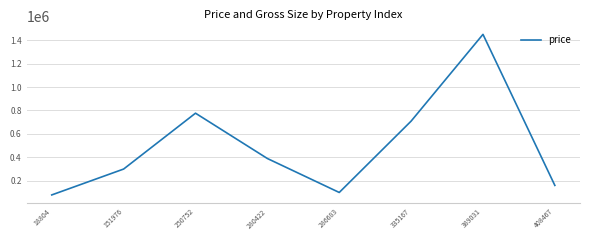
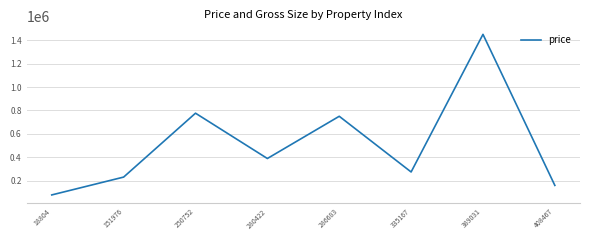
151976: 300000 -> 230000
286683: 100000 -> 750000
335167: 710000 -> 280000
